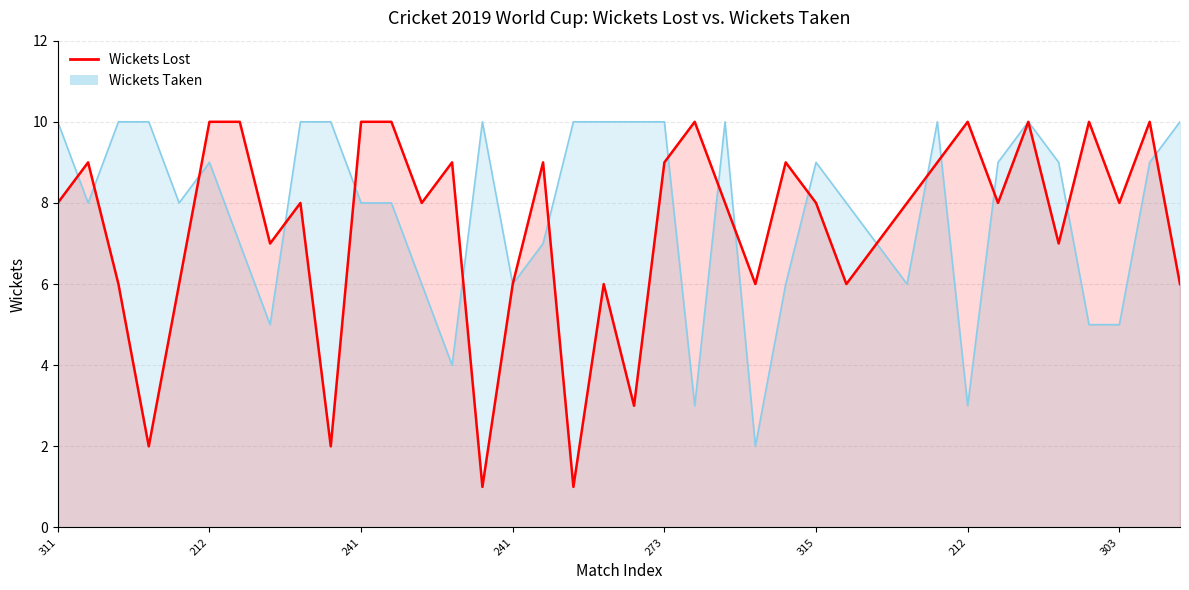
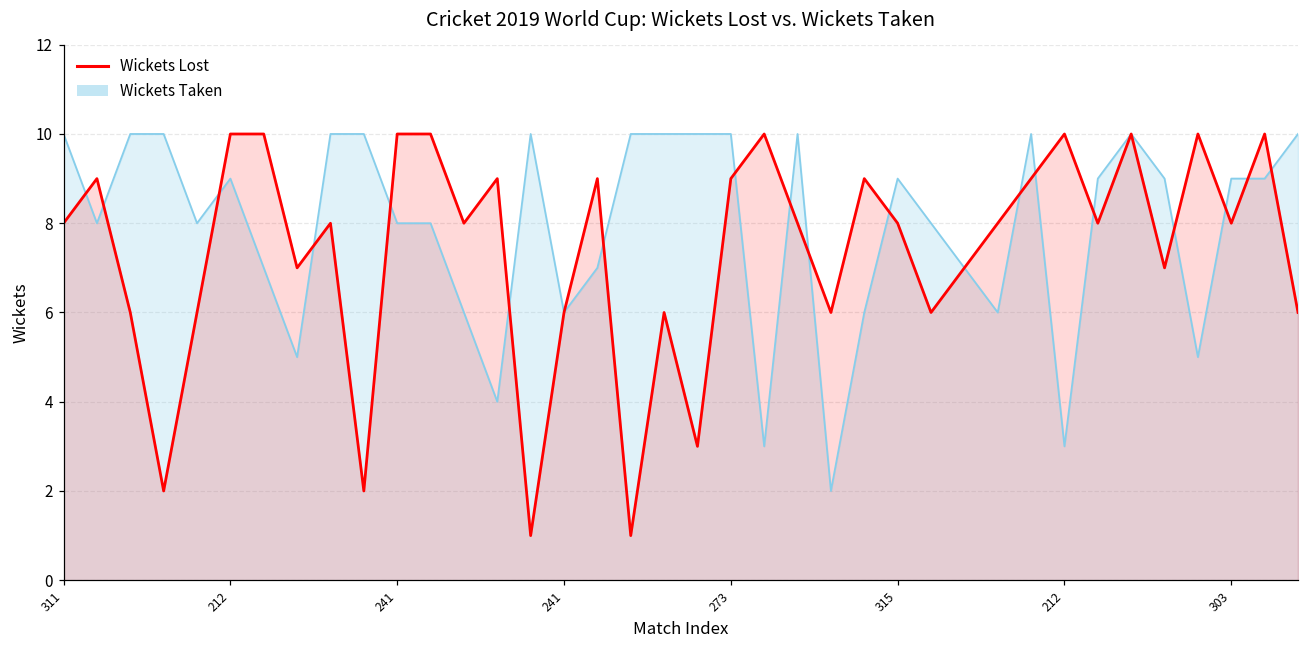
Wickets Taken, 303: 5 -> 9
